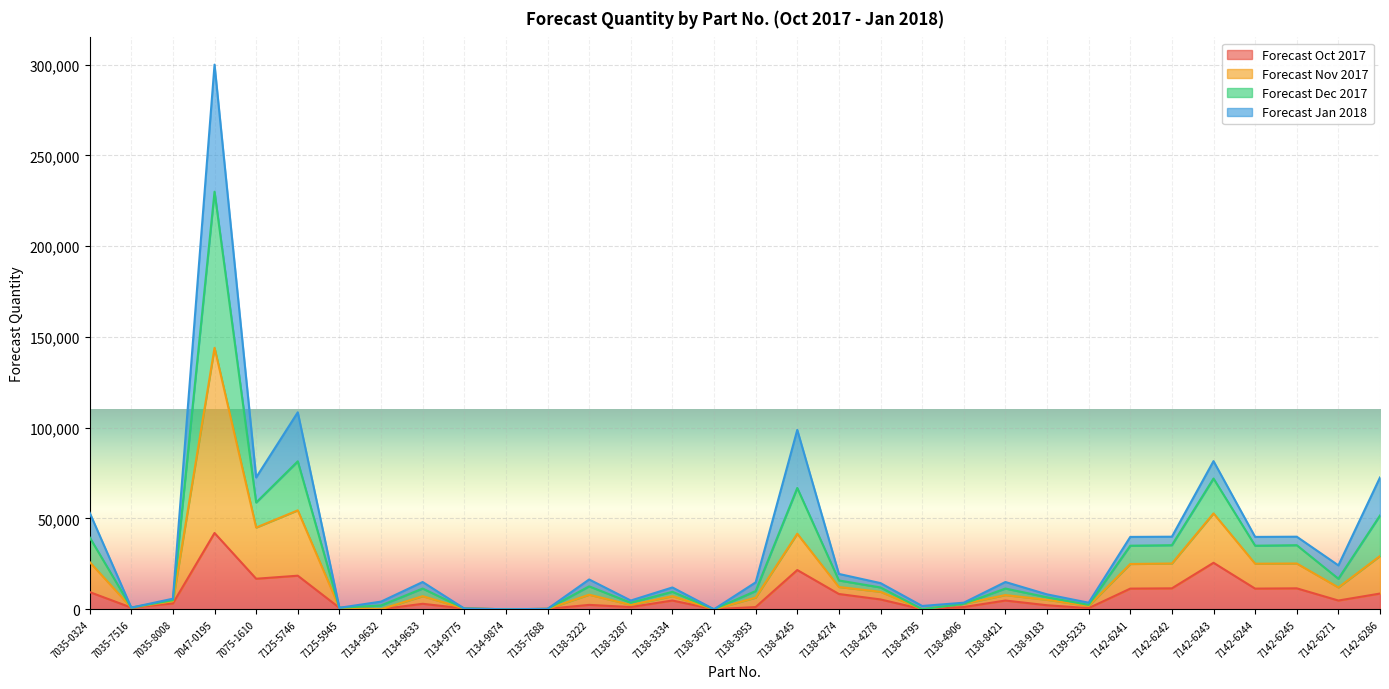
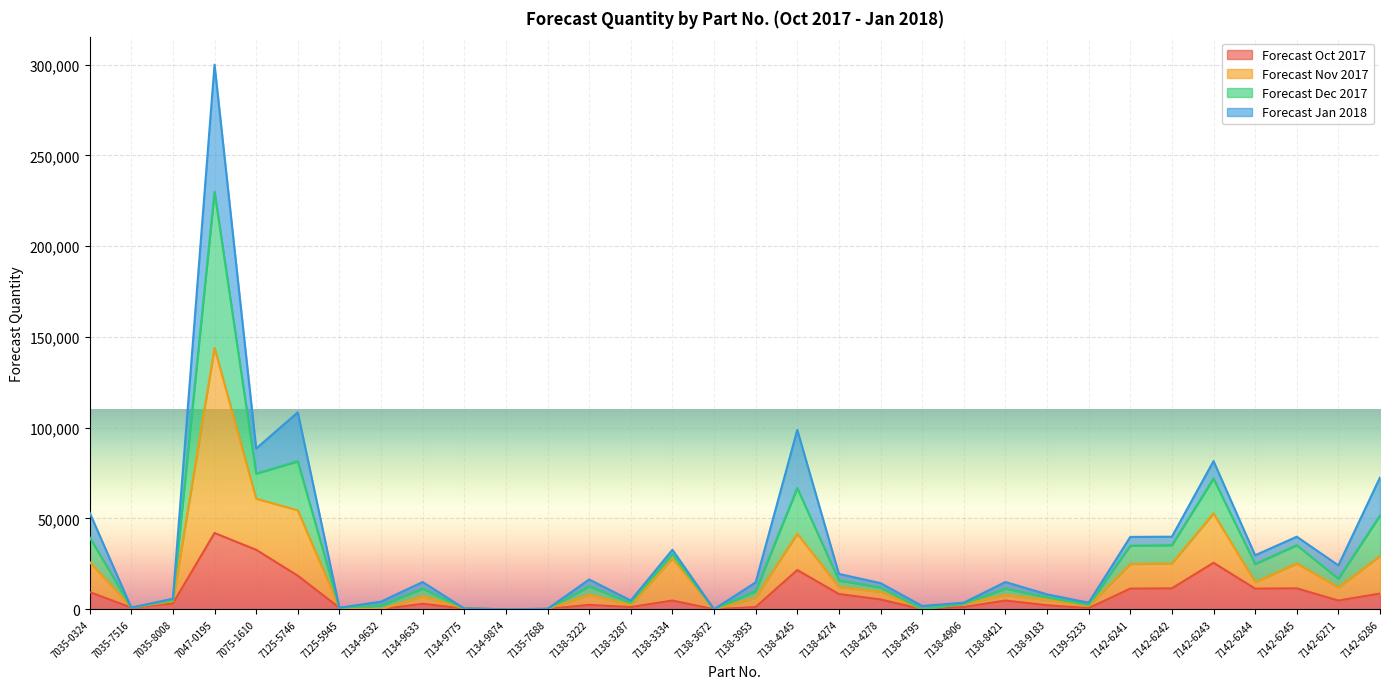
Forecast Oct 2017, 7075-1610: 17,000 -> 33,000
Forecast Nov 2017, 7138-3334: 2,000 -> 23,000
Forecast Nov 2017, 7142-6244: 14,000 -> 4,000
